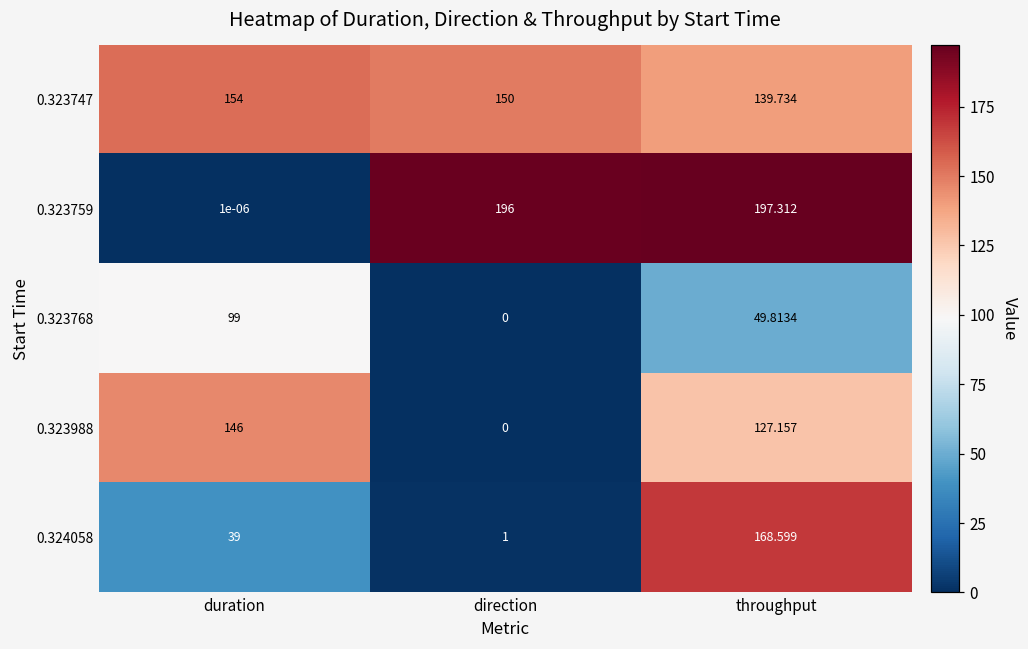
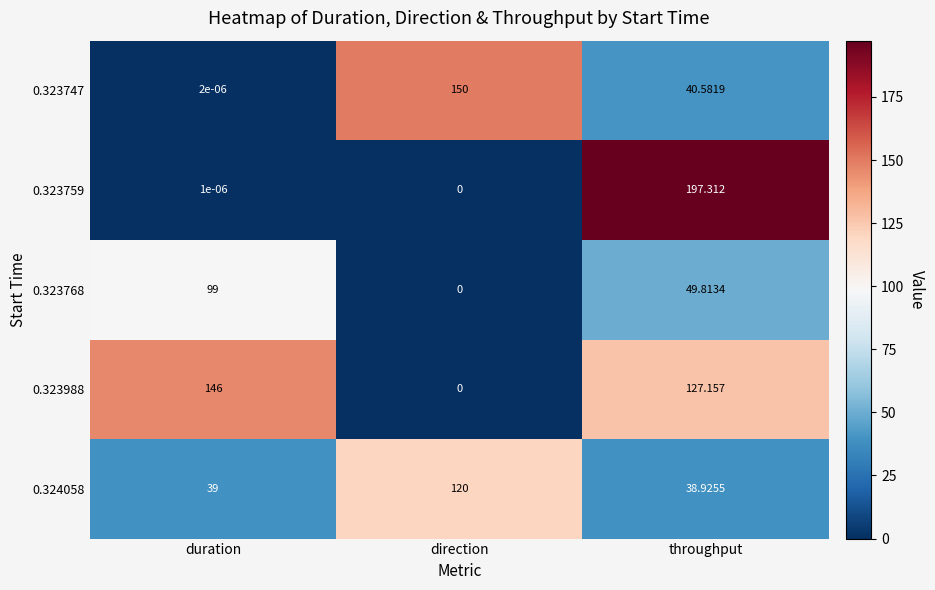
0.323747, duration: 154 -> 2e-06
0.323747, throughput: 139.734 -> 40.5819
0.323759, direction: 196 -> 0
0.324058, direction: 1 -> 120
0.324058, throughput: 168.599 -> 38.9255
